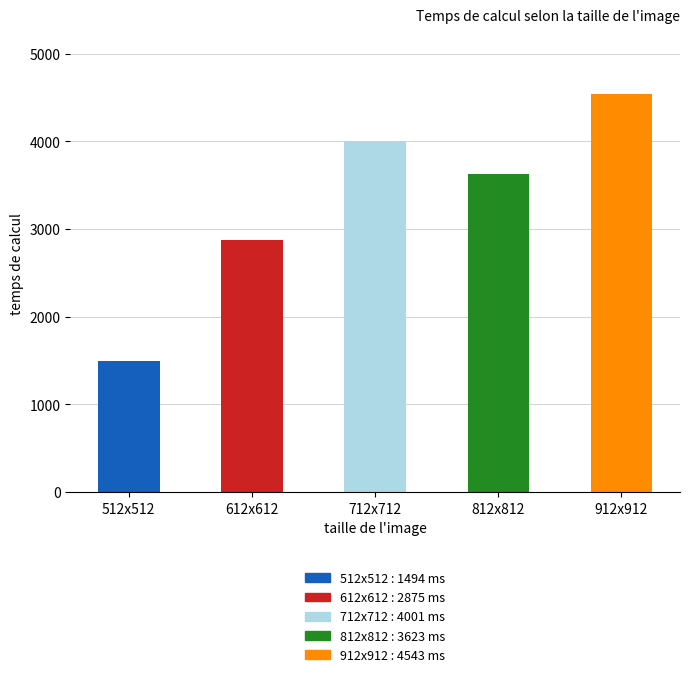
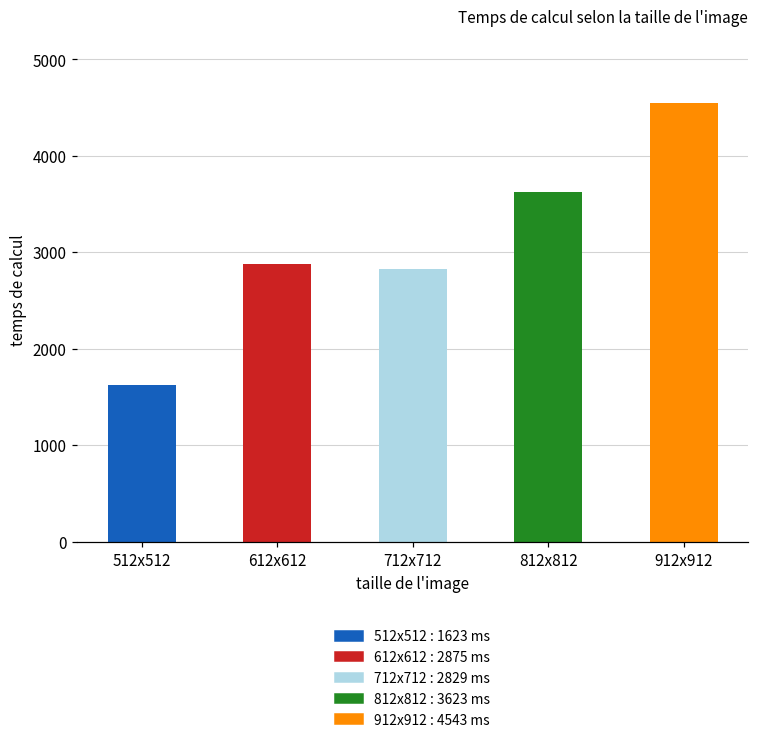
512x512: 1494 -> 1623
712x712: 4001 -> 2829
